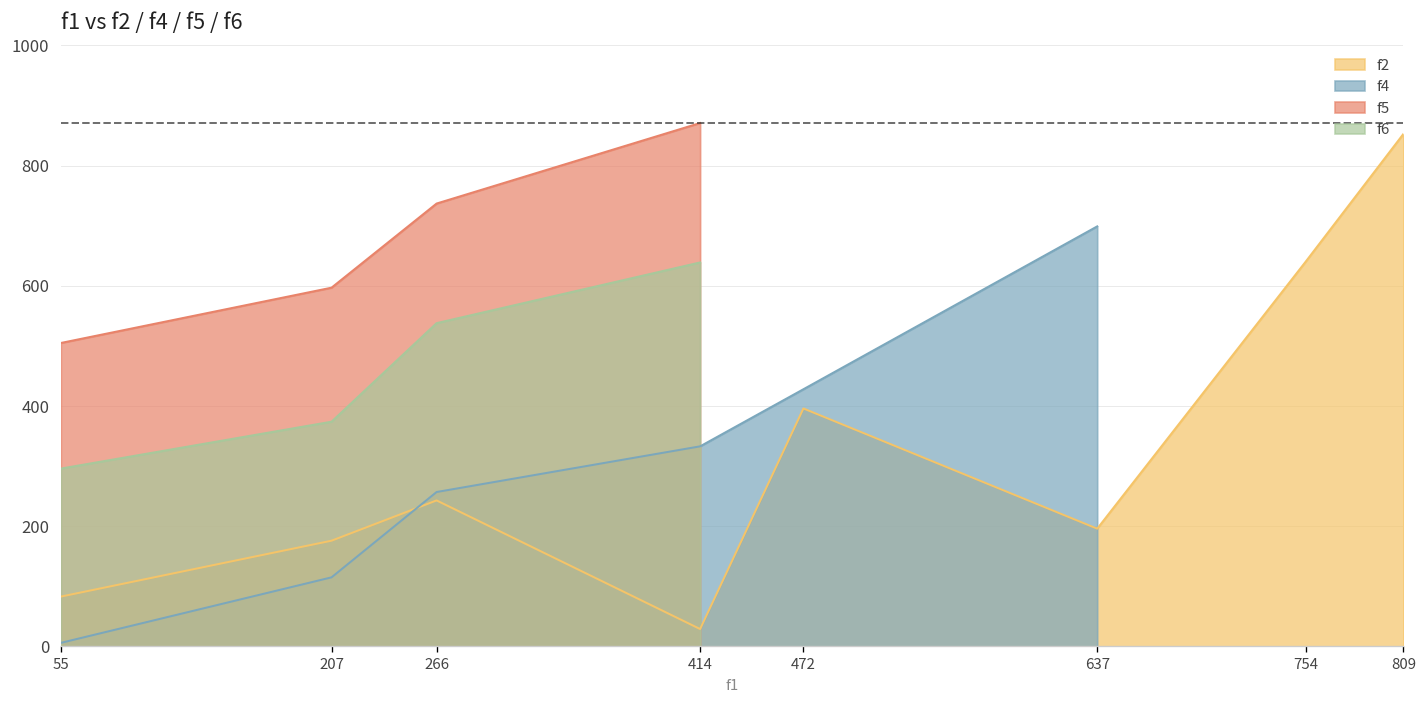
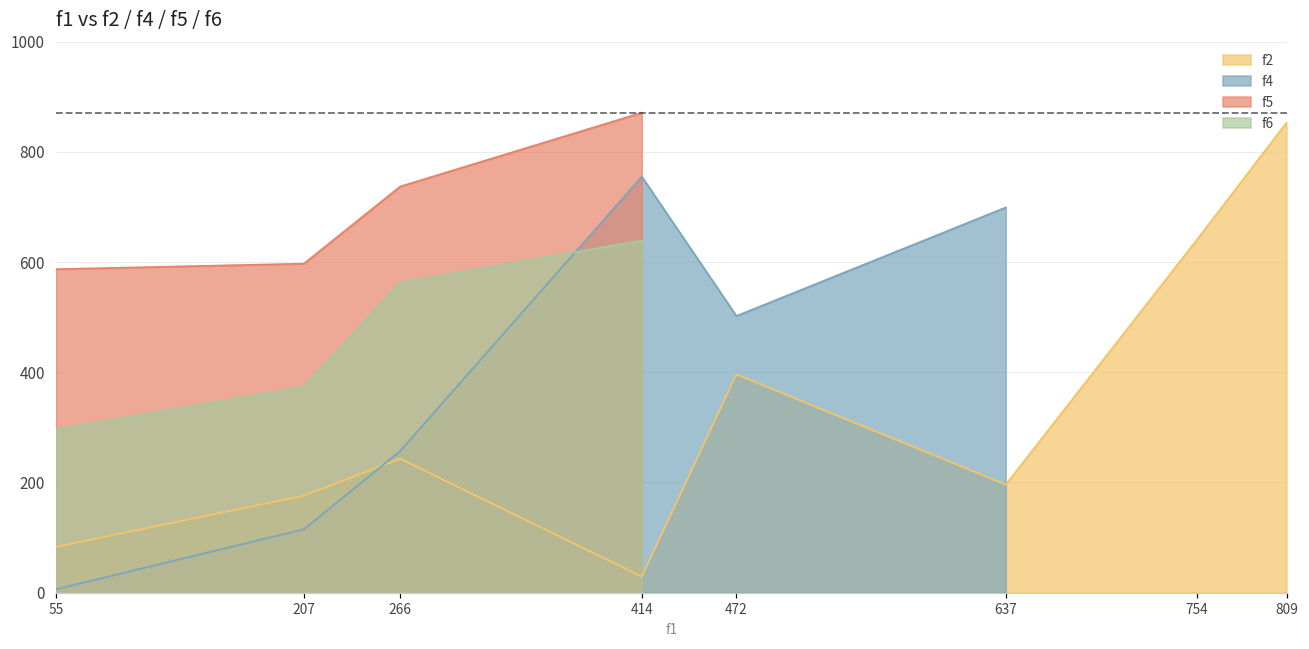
f5, 55: 510 -> 590
f6, 266: 540 -> 560
f4, 414: 330 -> 760
f4, 472: 430 -> 500
